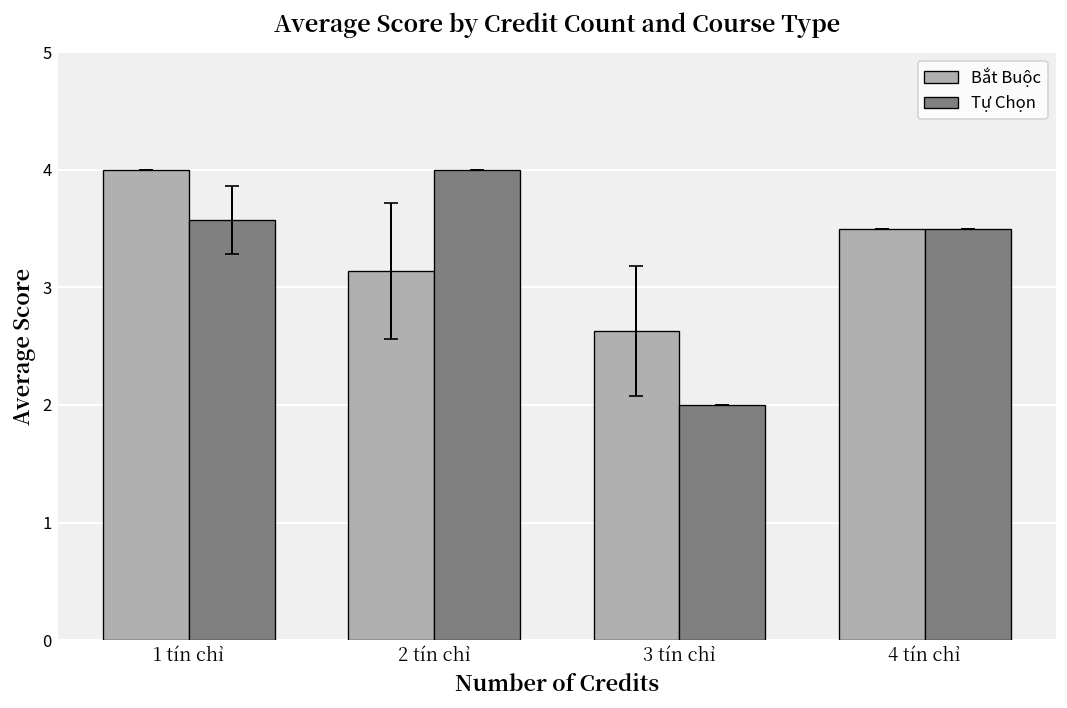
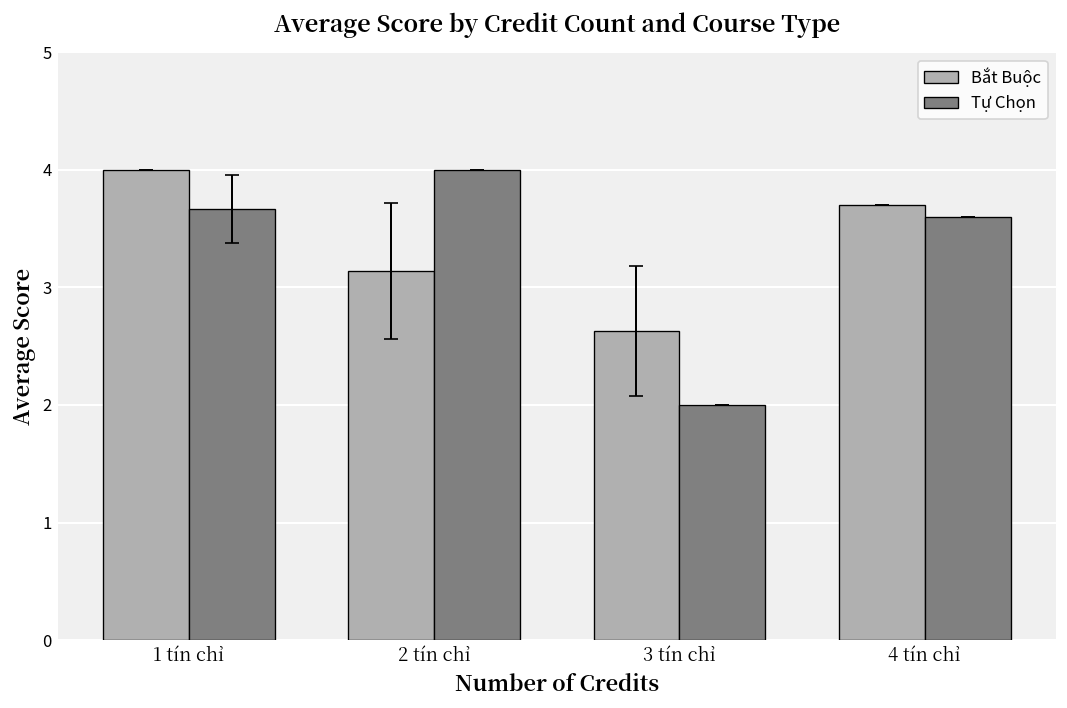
Tự Chọn, 1 tín chỉ: 3.6 -> 3.7
Bắt Buộc, 4 tín chỉ: 3.5 -> 3.7
Tự Chọn, 4 tín chỉ: 3.5 -> 3.6
